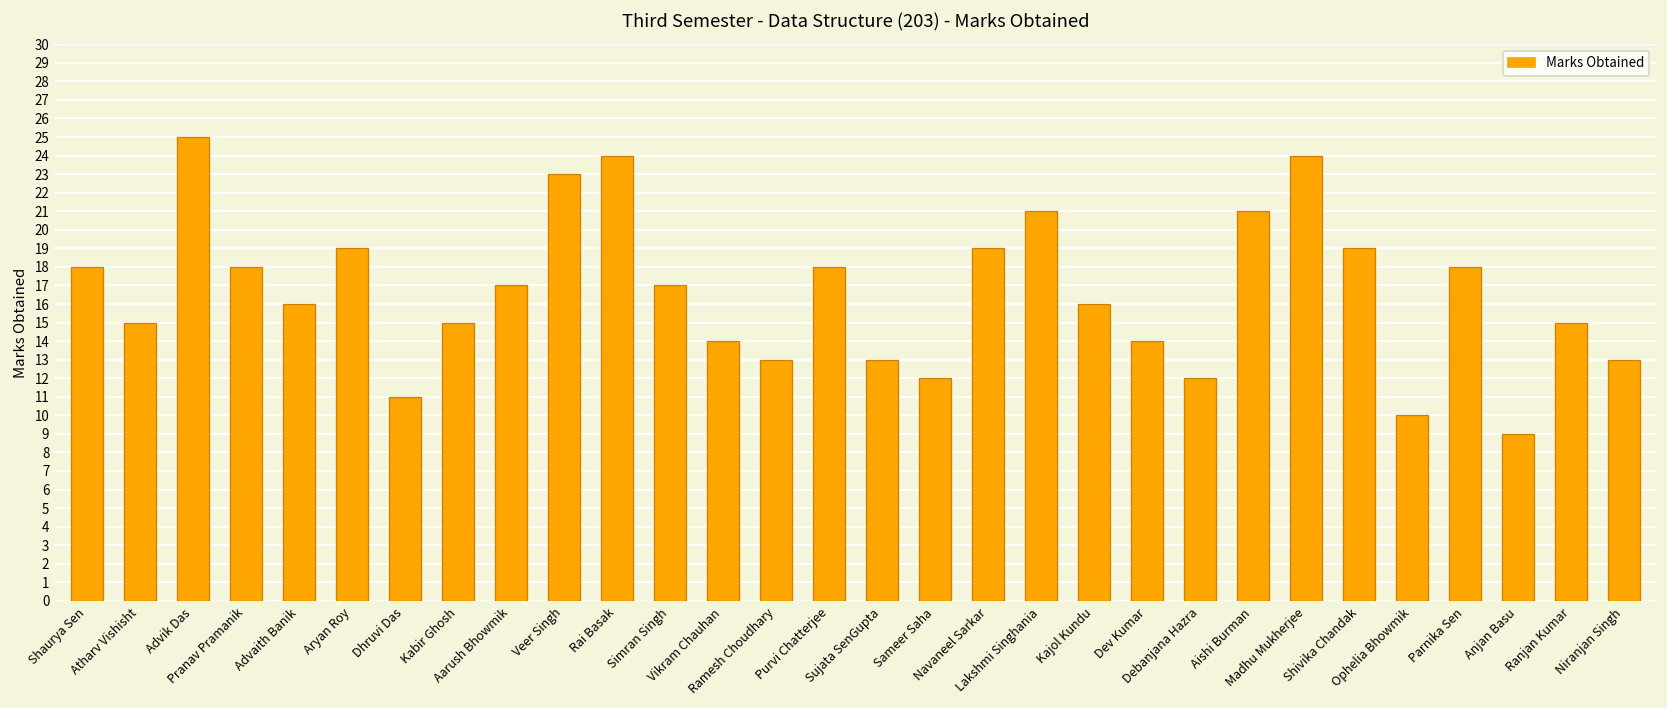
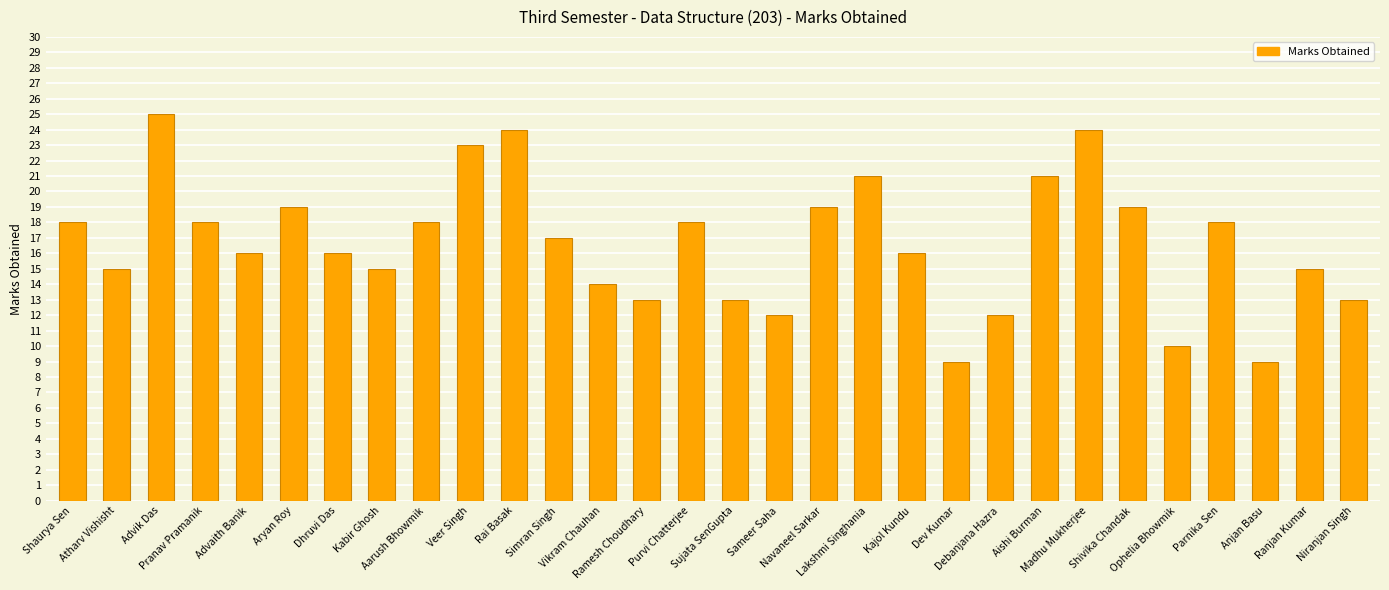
Dhruvi Das: 11 -> 16
Aarush Bhowmik: 17 -> 18
Dev Kumar: 14 -> 9
